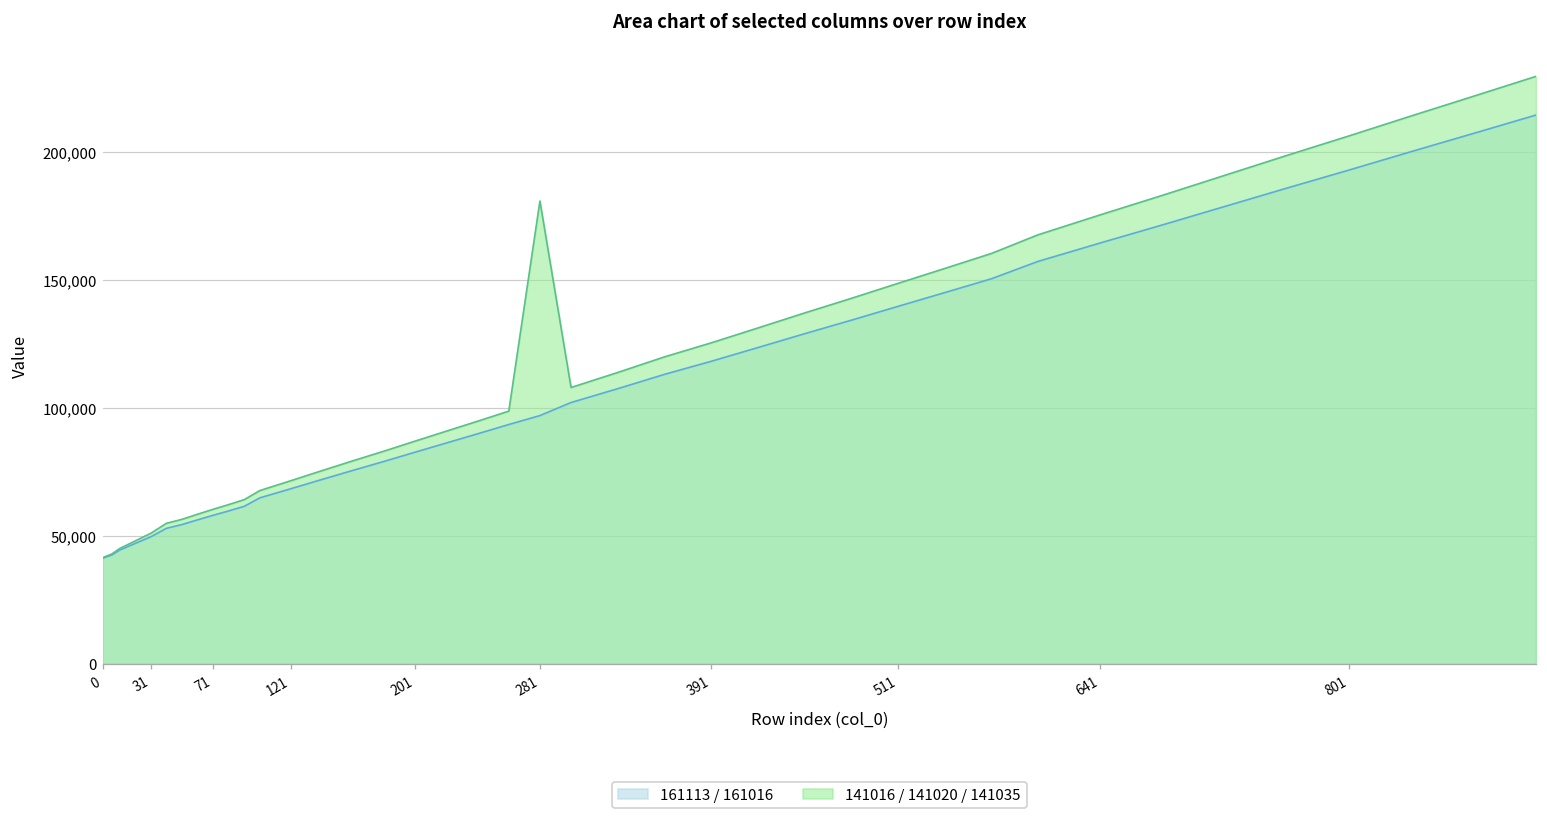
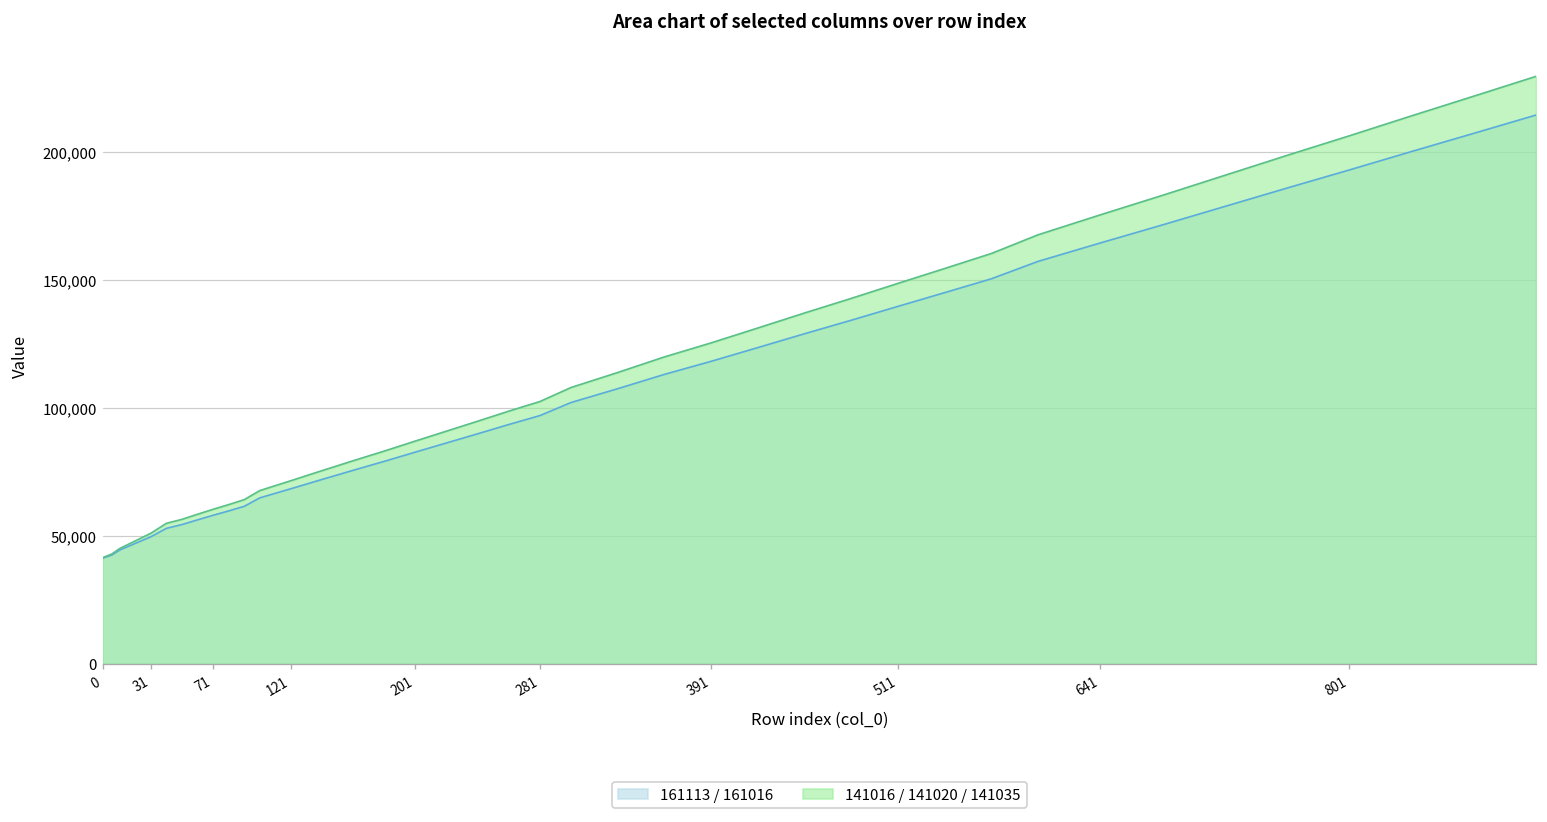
141016 / 141020 / 141035, 281: 181,000 -> 103,000
